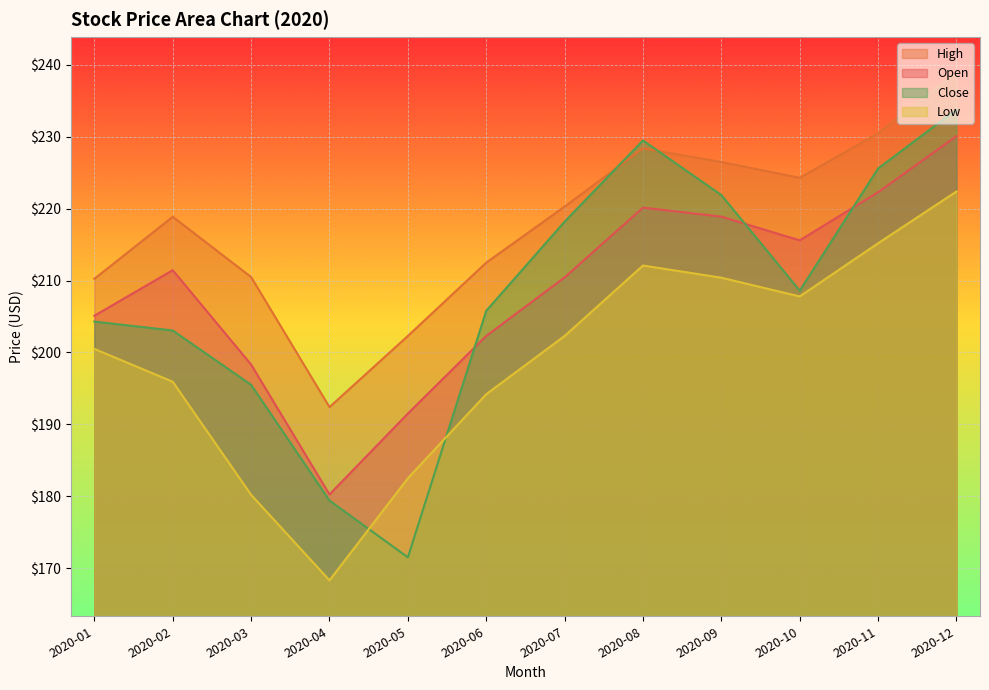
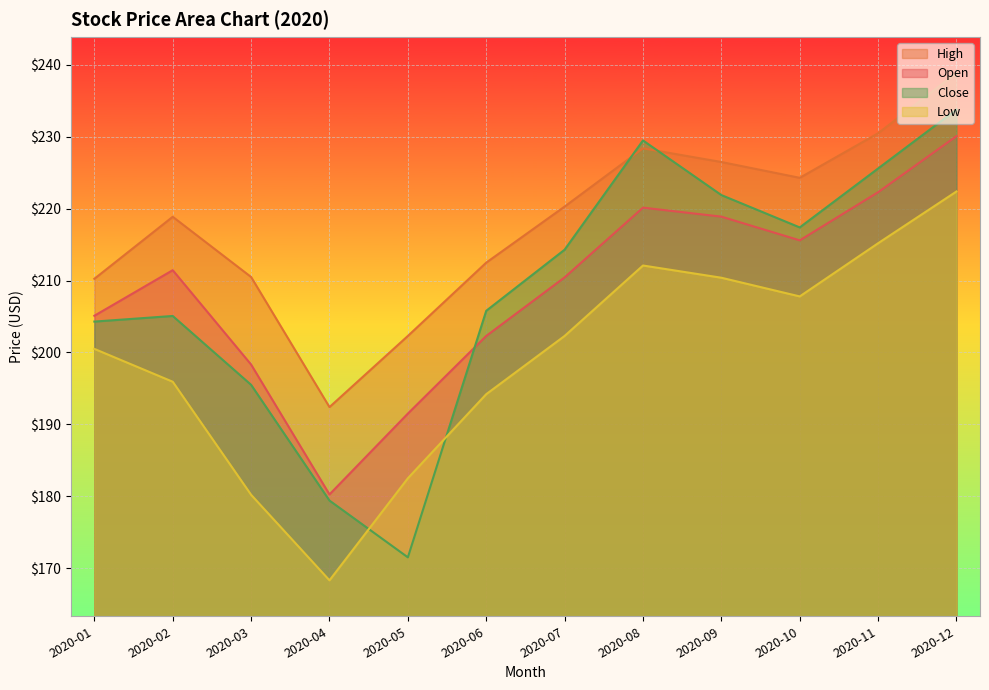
Close, 2020-02: $203 -> $205
Close, 2020-07: $218 -> $214
Close, 2020-10: $209 -> $217
